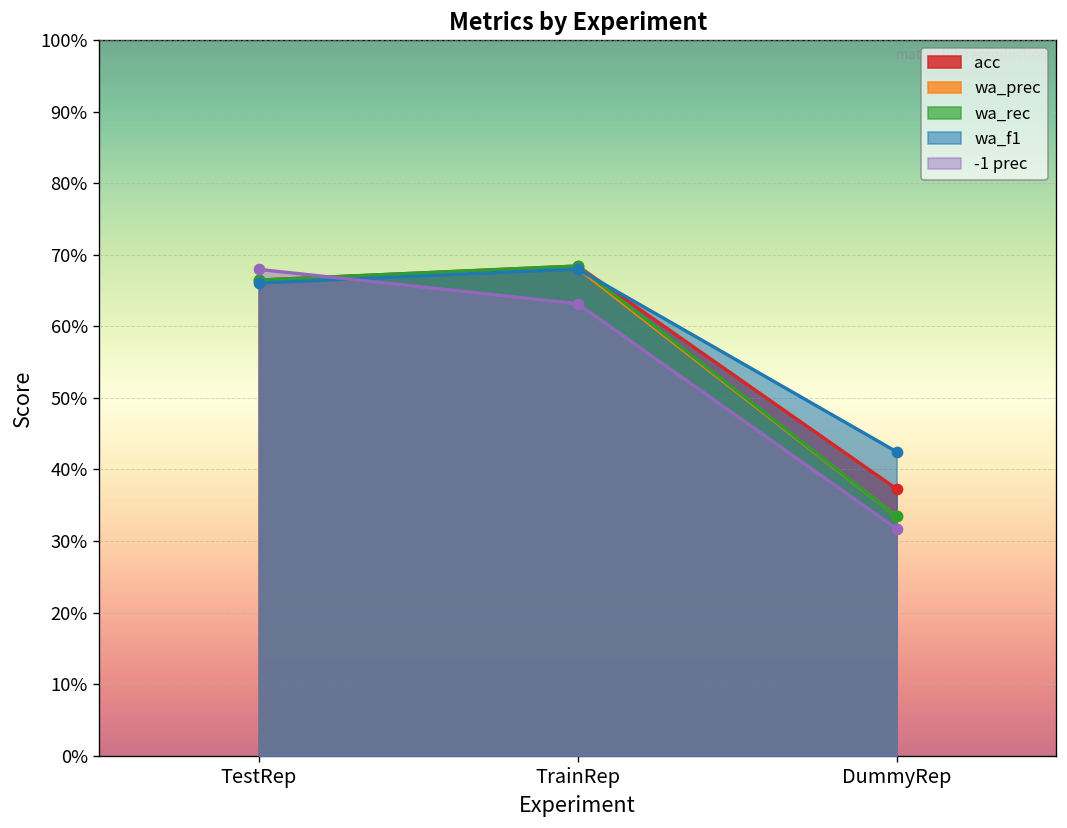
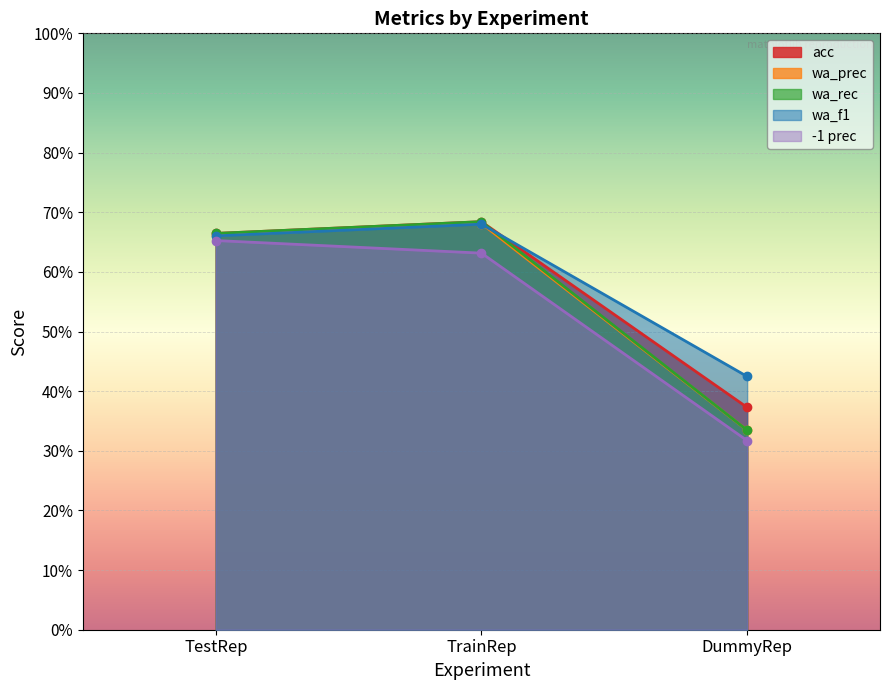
-1 prec, TestRep: 68% -> 65%
